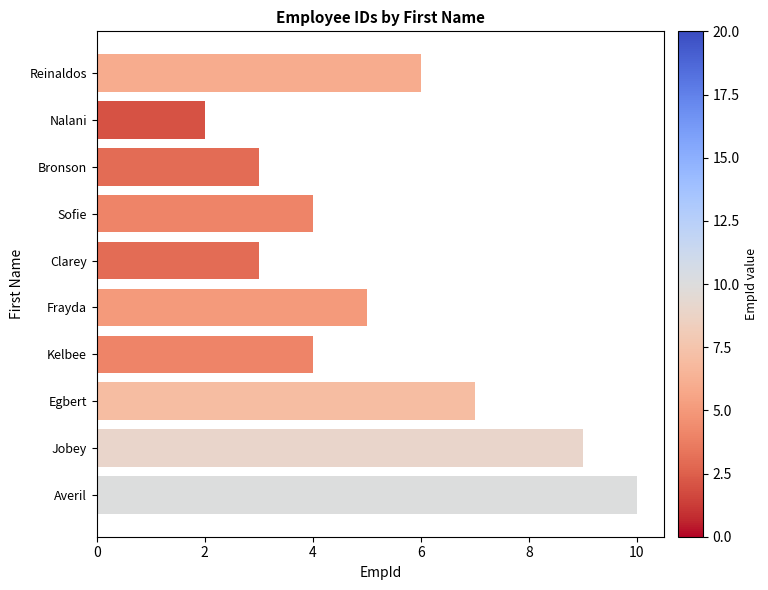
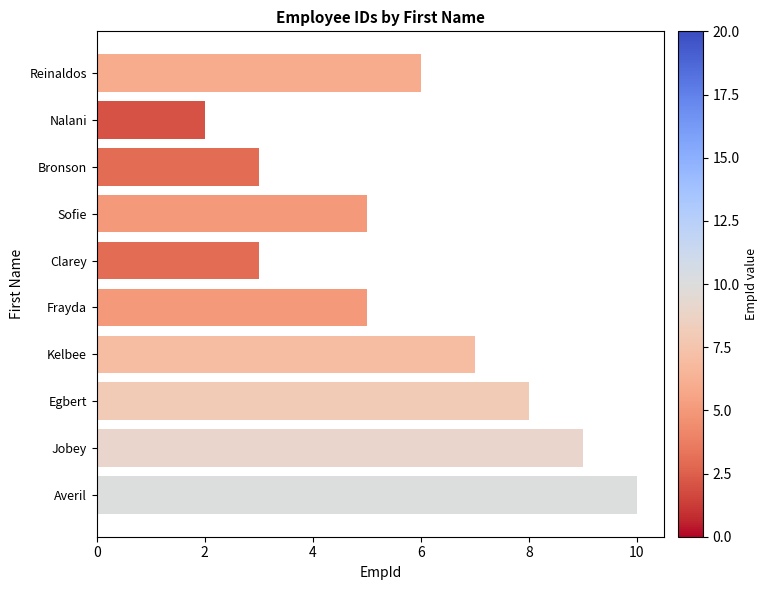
Sofie: 4 -> 5
Kelbee: 4 -> 7
Egbert: 7 -> 8
